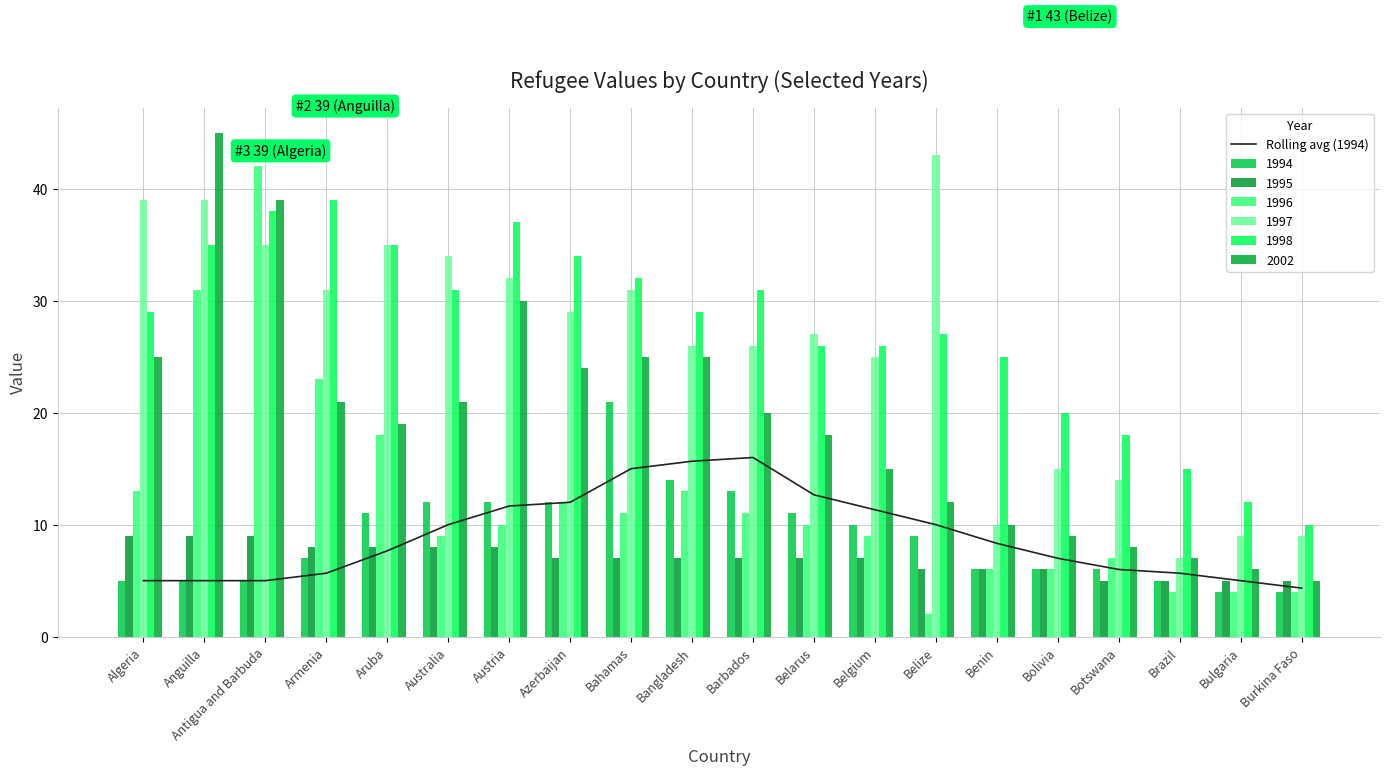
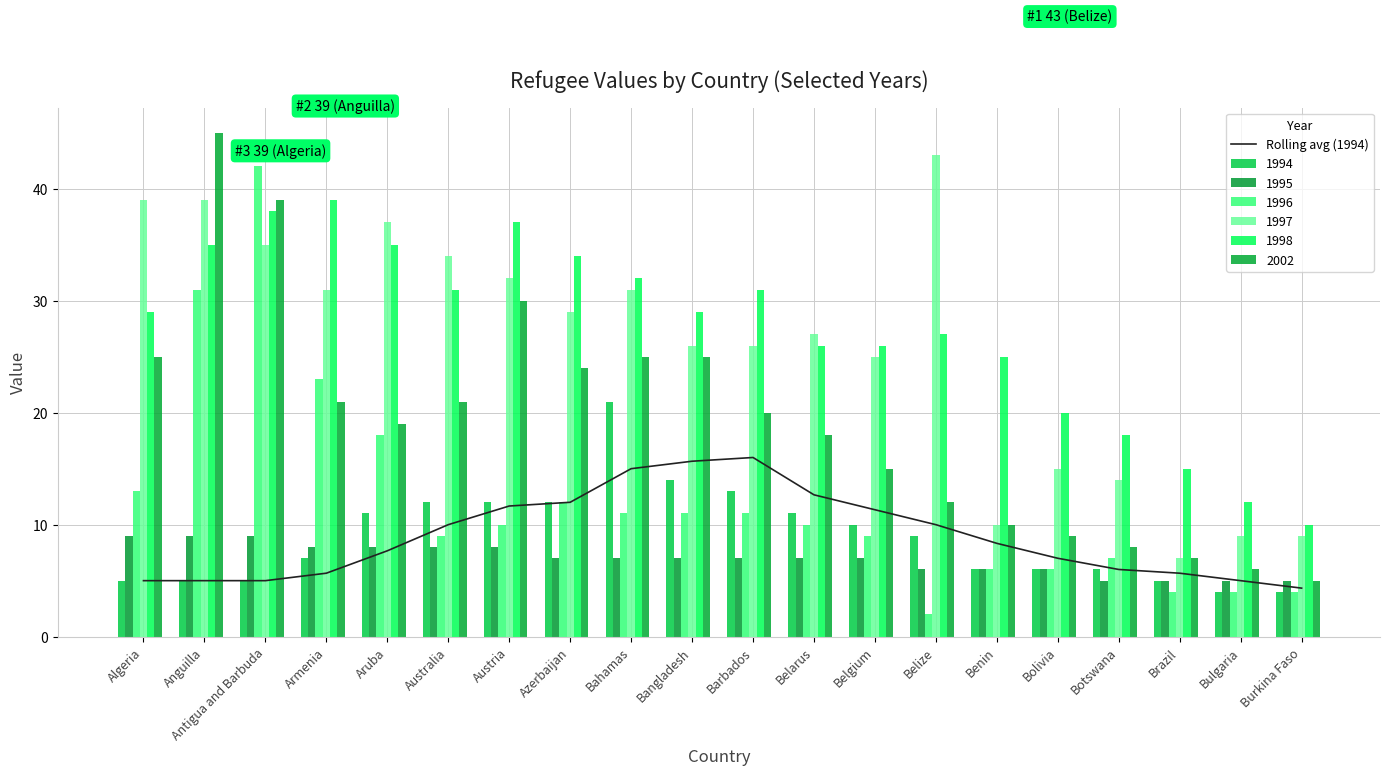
1997, Aruba: 35 -> 37
1996, Bangladesh: 13 -> 11
